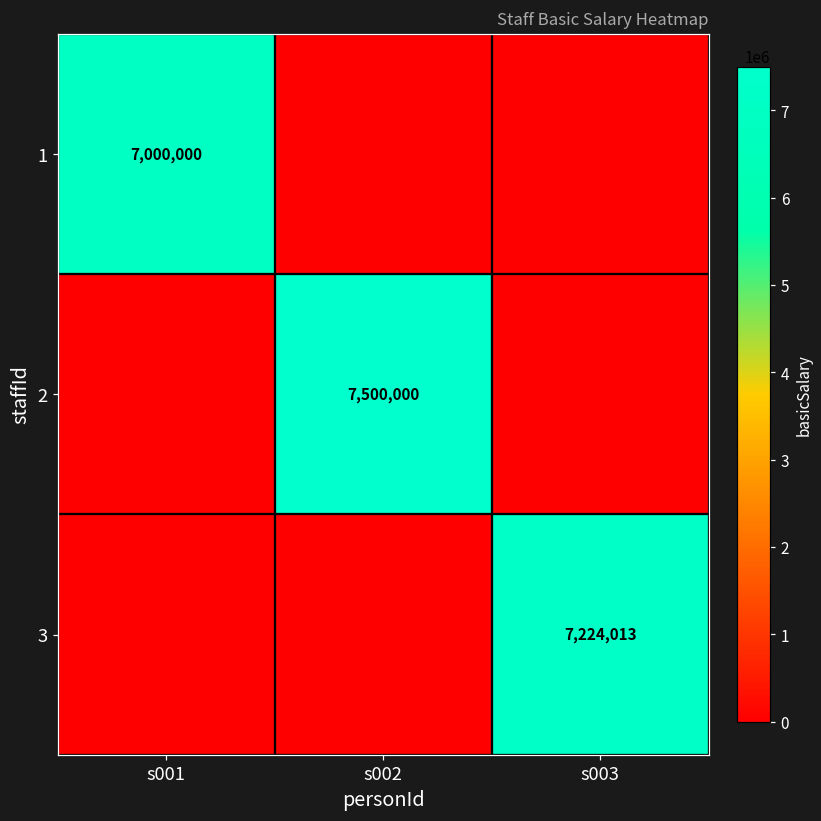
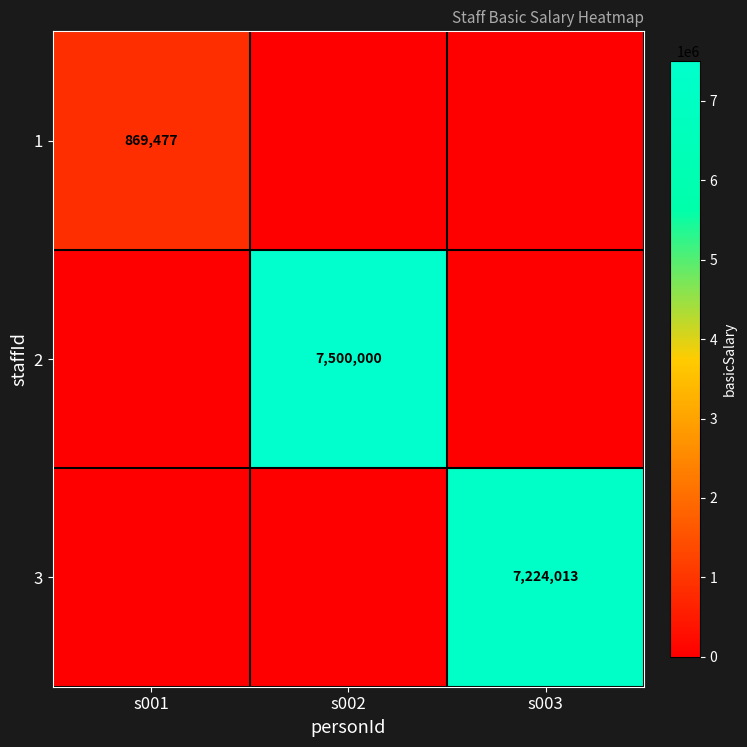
1, s001: 7,000,000 -> 869,477
